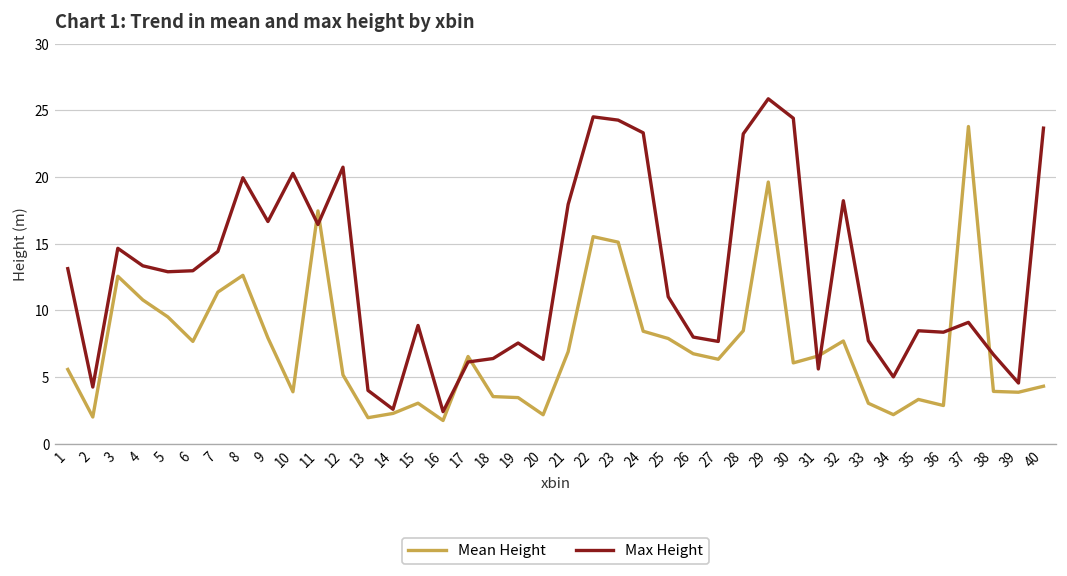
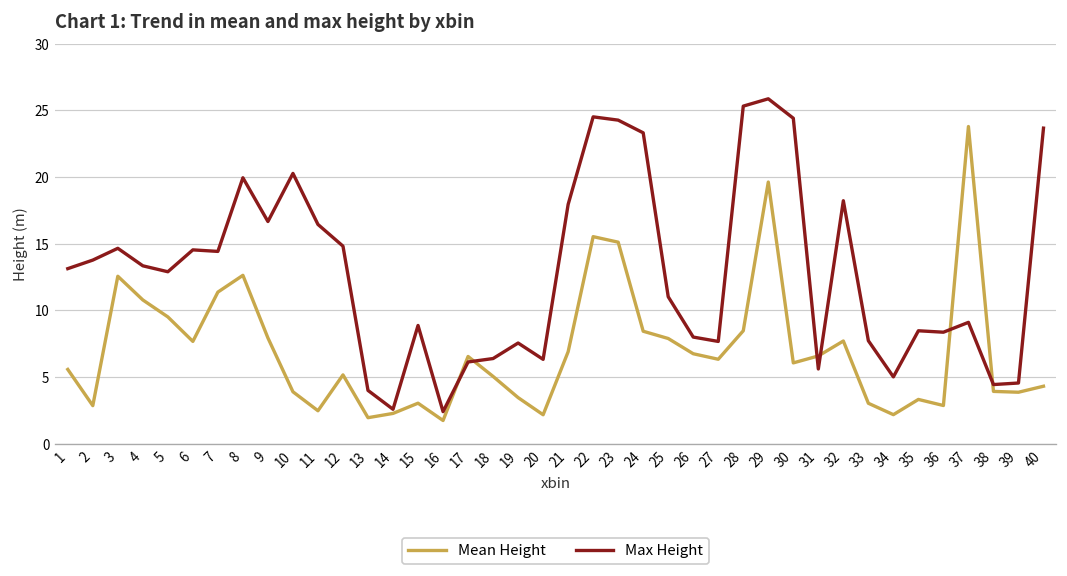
Mean Height, 2: 2.0 -> 2.8
Max Height, 2: 4.2 -> 13.8
Max Height, 6: 13.0 -> 14.5
Mean Height, 11: 17.5 -> 2.5
Max Height, 12: 20.7 -> 14.8
Mean Height, 18: 3.5 -> 5.0
Max Height, 28: 23.2 -> 25.3
Max Height, 38: 6.7 -> 4.4
